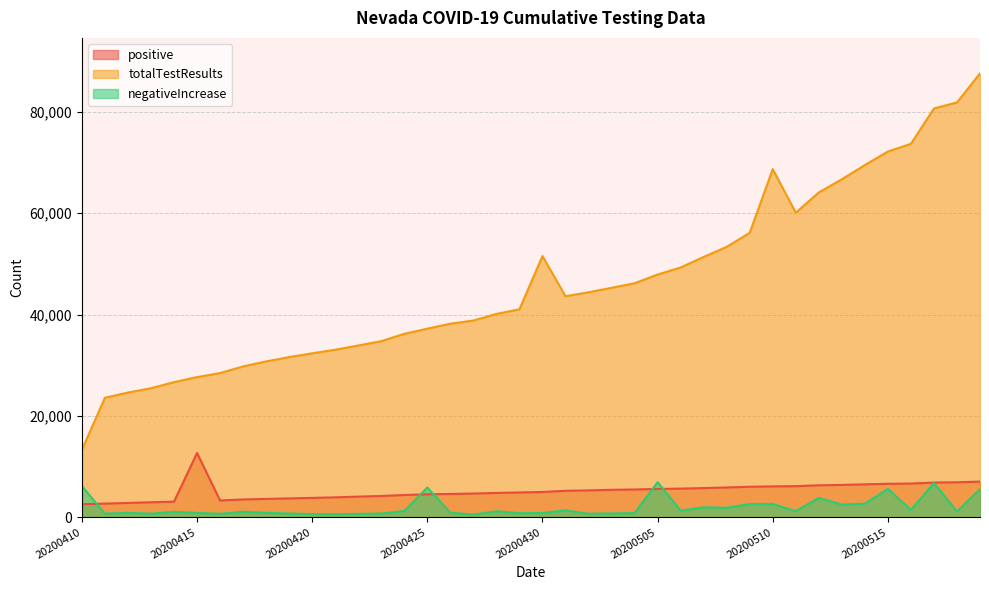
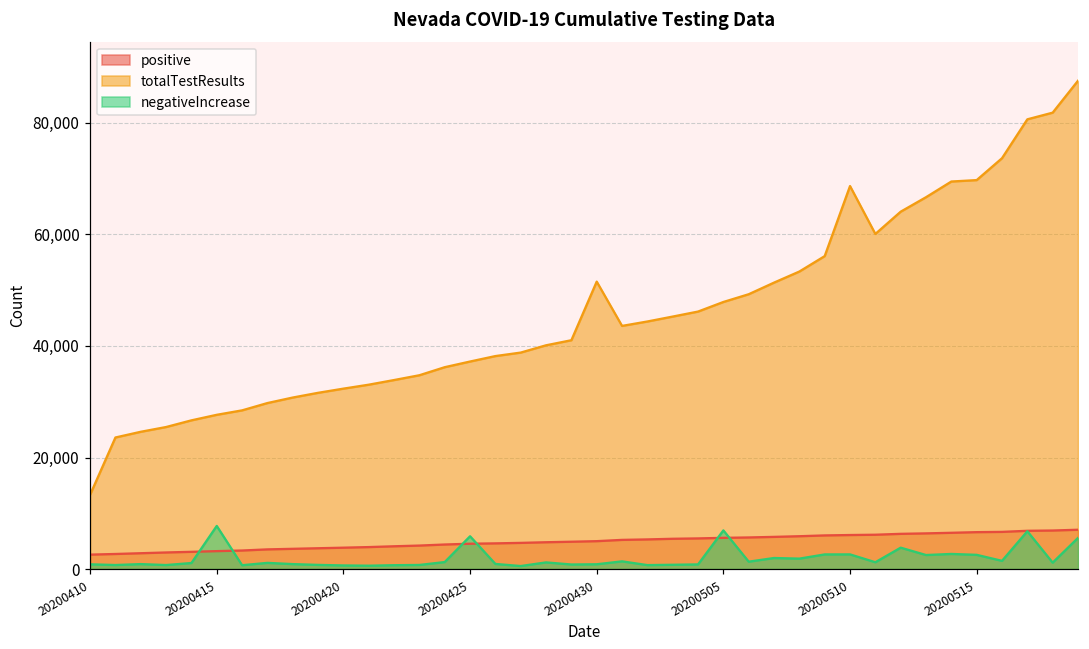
negativeIncrease, 20200410: 6,000 -> 1,000
positive, 20200415: 13,000 -> 3,000
negativeIncrease, 20200415: 1,000 -> 8,000
totalTestResults, 20200515: 72,000 -> 70,000
negativeIncrease, 20200515: 6,000 -> 3,000
